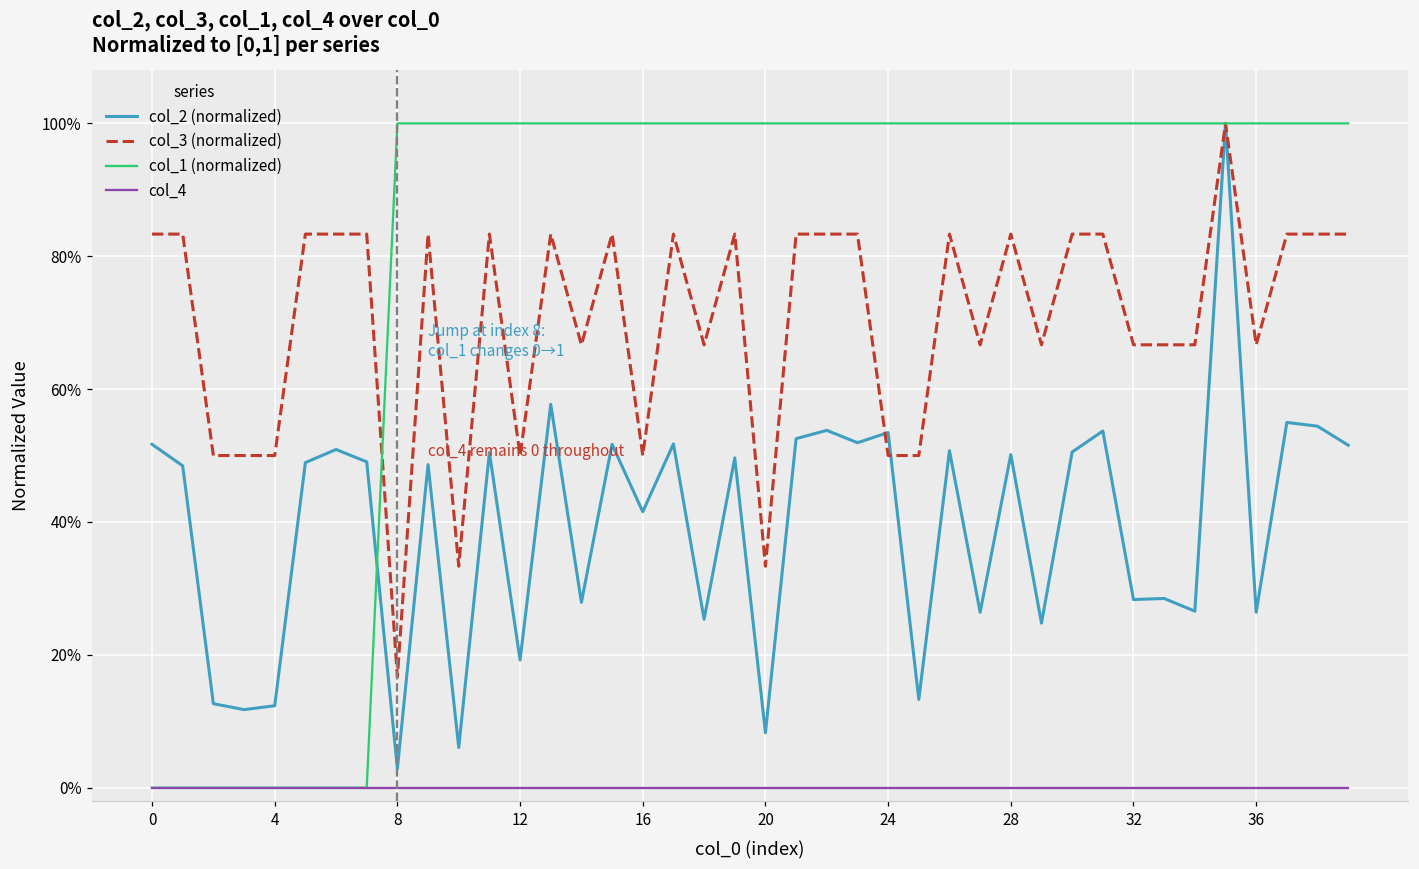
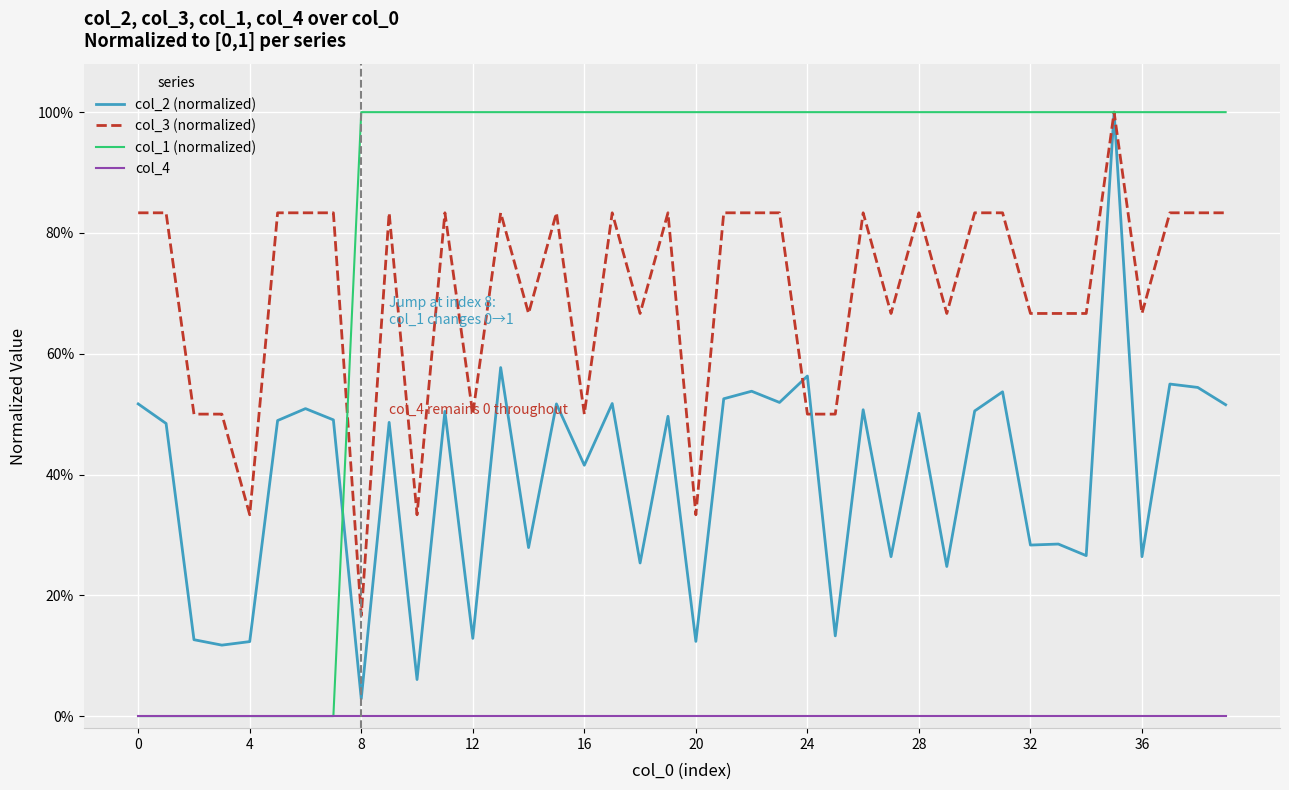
col_3 (normalized), 4: 50% -> 33%
col_2 (normalized), 12: 19% -> 13%
col_2 (normalized), 20: 8% -> 12%
col_2 (normalized), 24: 53% -> 56%
